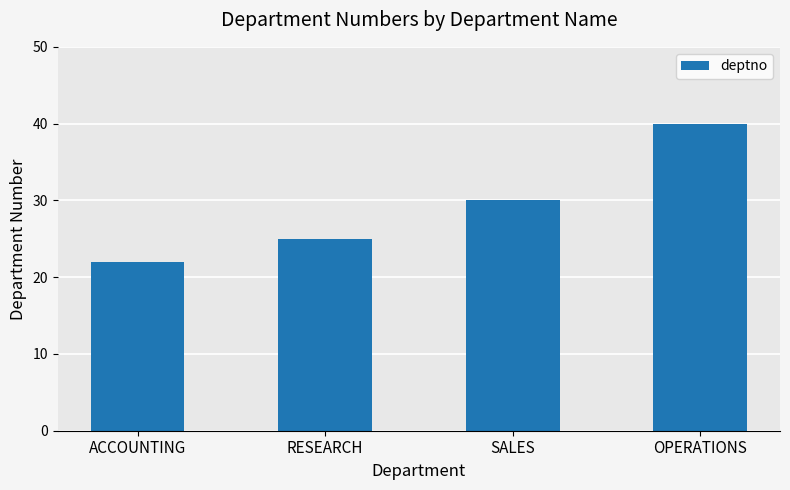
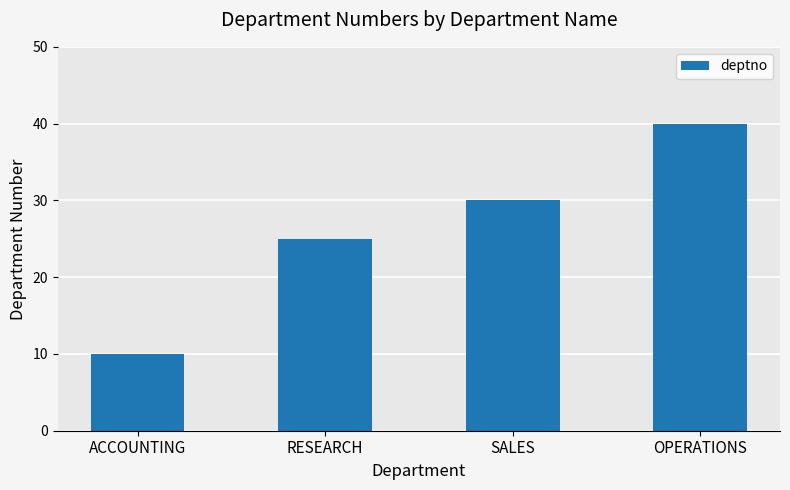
ACCOUNTING: 22 -> 10
